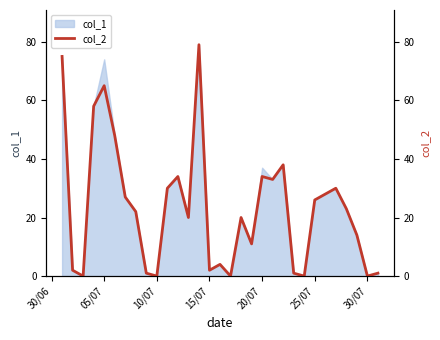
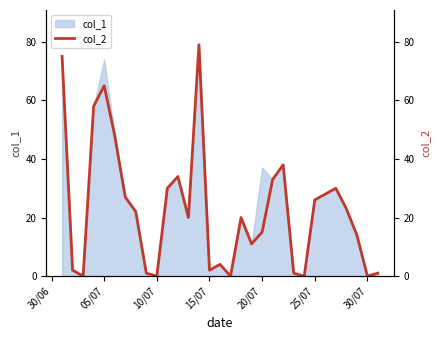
col_2, 20/07: 34 -> 15
